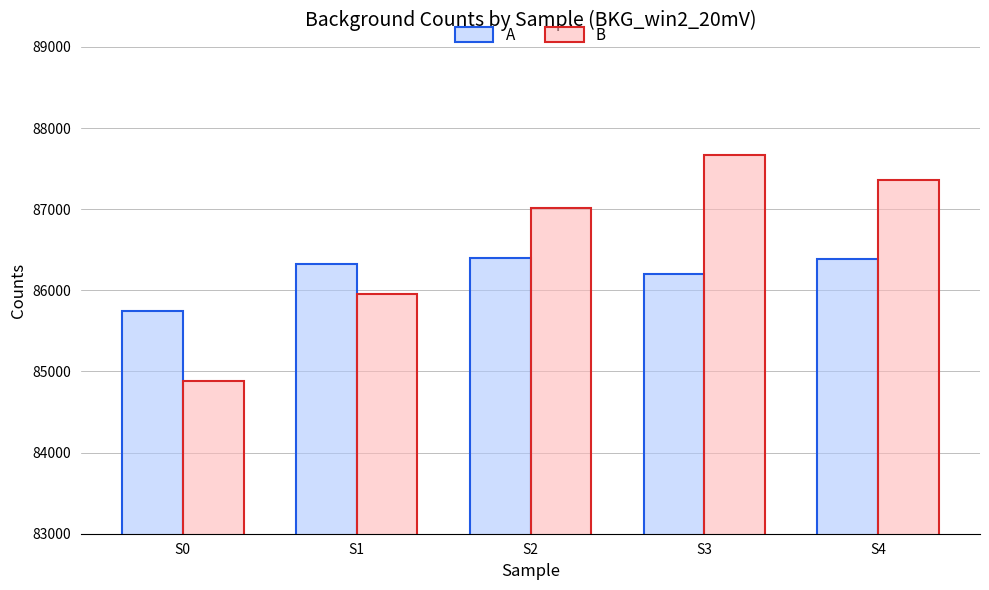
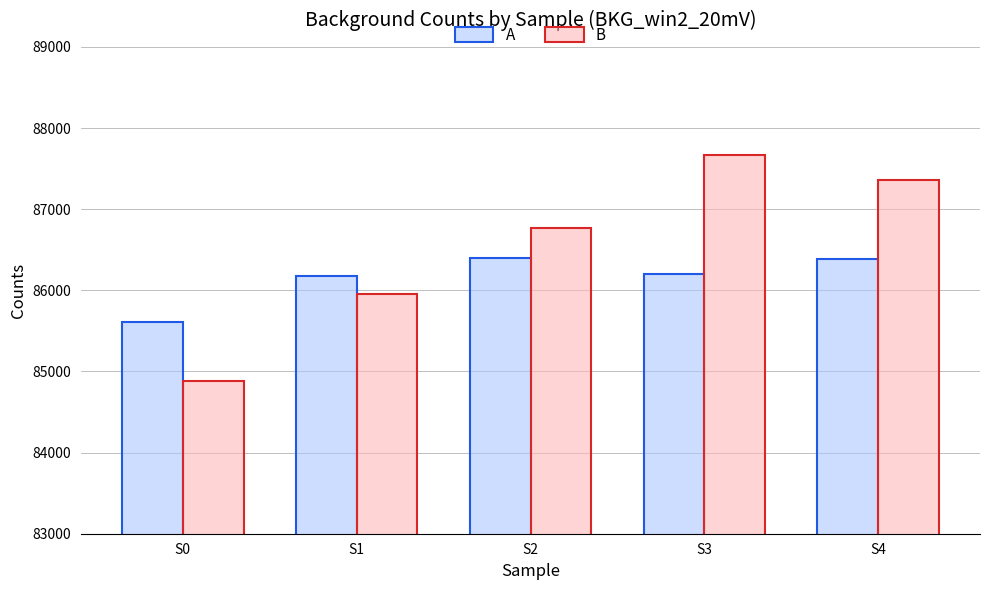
A, S0: 85700 -> 85600
A, S1: 86300 -> 86200
B, S2: 87000 -> 86800
